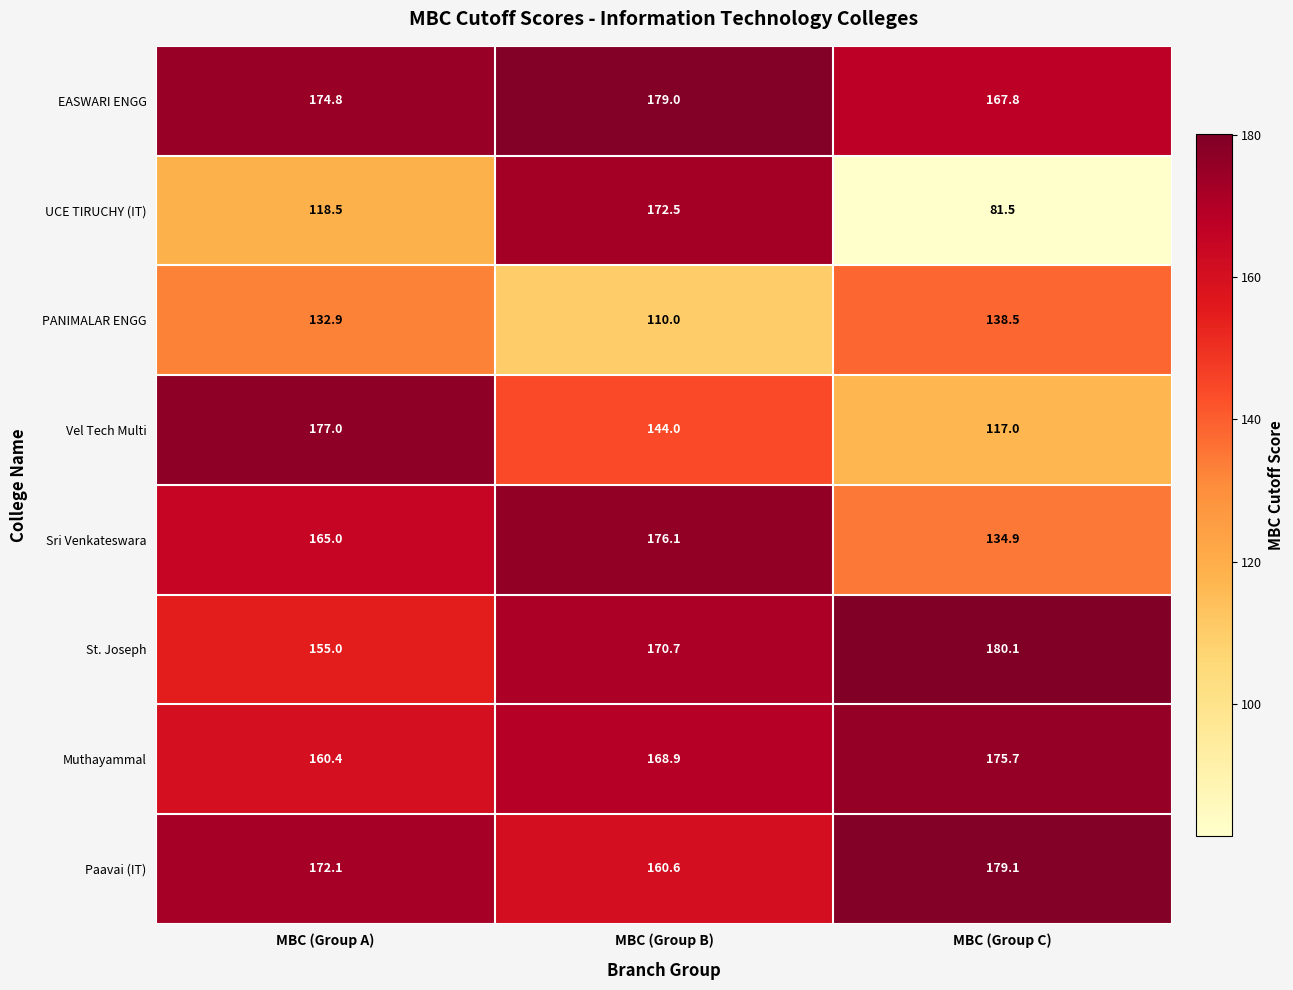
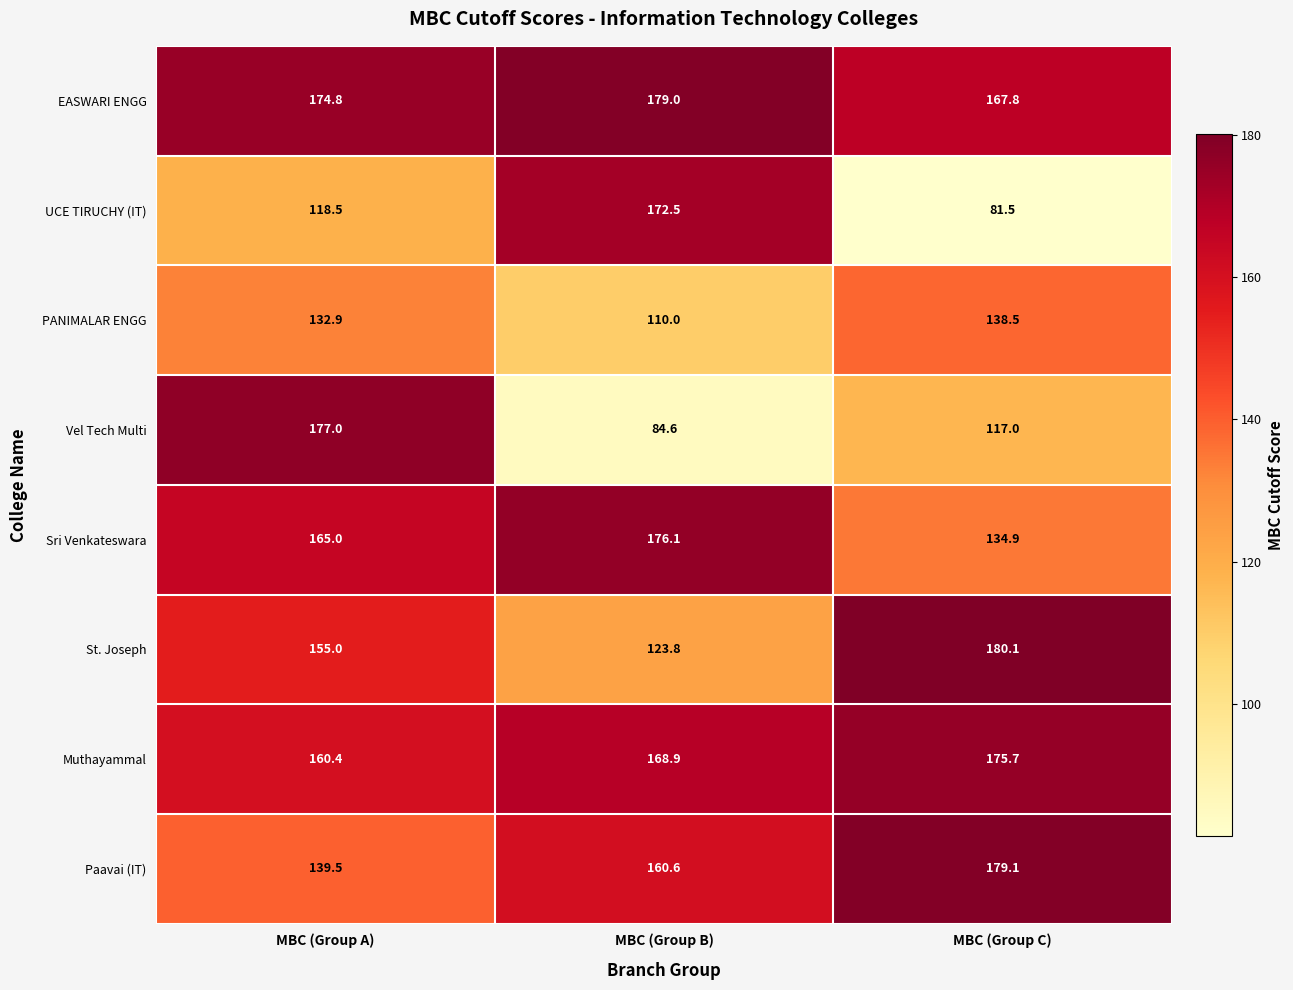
Vel Tech Multi, MBC (Group B): 144.0 -> 84.6
St. Joseph, MBC (Group B): 170.7 -> 123.8
Paavai (IT), MBC (Group A): 172.1 -> 139.5
